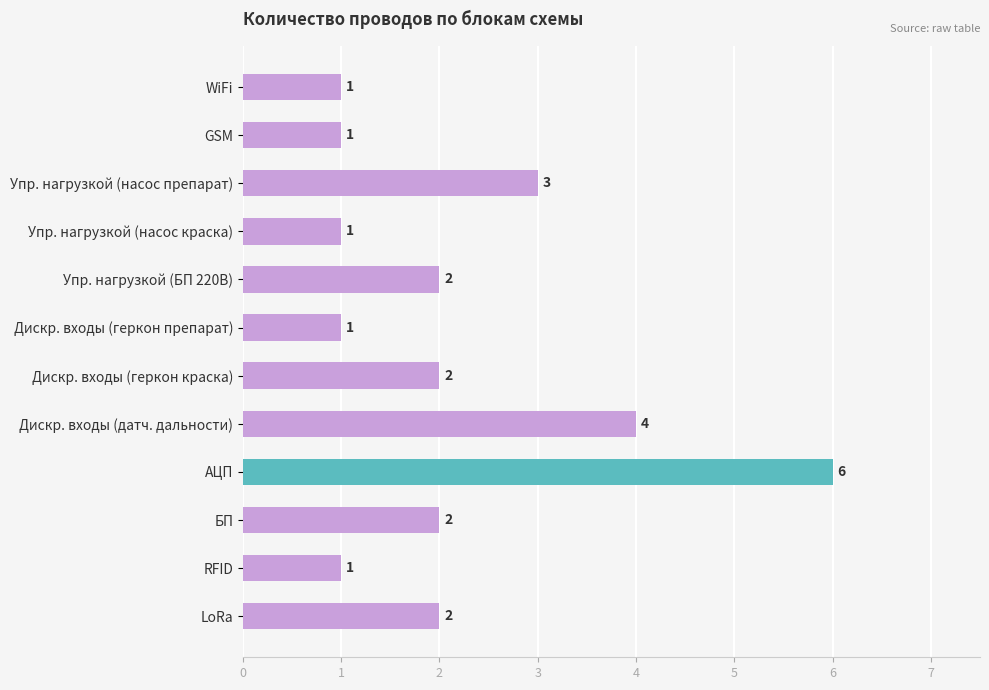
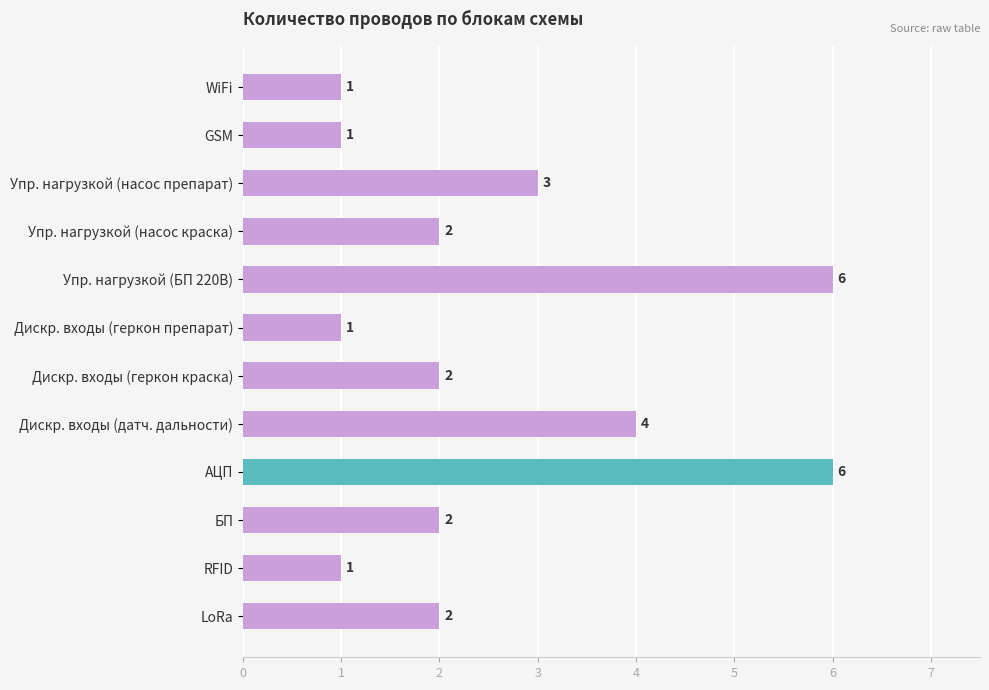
Упр. нагрузкой (насос краска): 1 -> 2
Упр. нагрузкой (БП 220В): 2 -> 6
